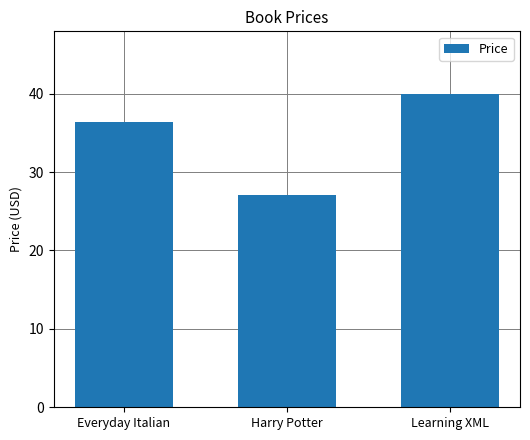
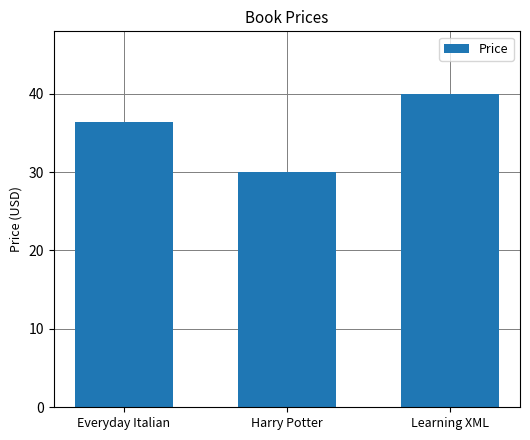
Harry Potter: 27 -> 30
